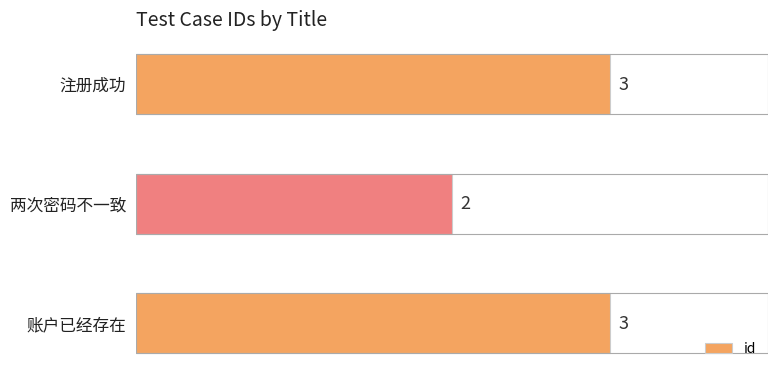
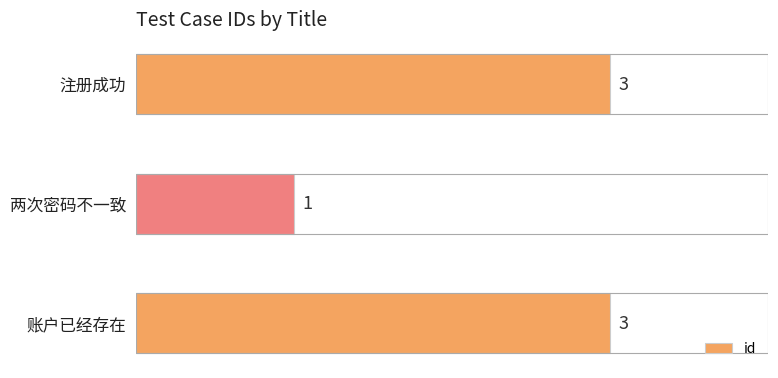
两次密码不一致: 2 -> 1
